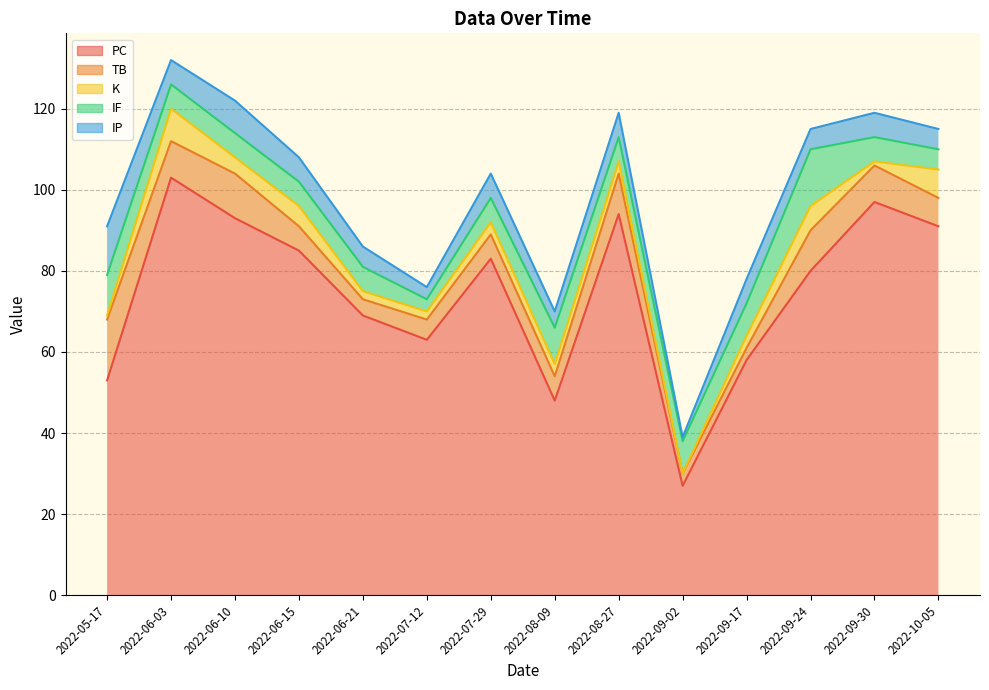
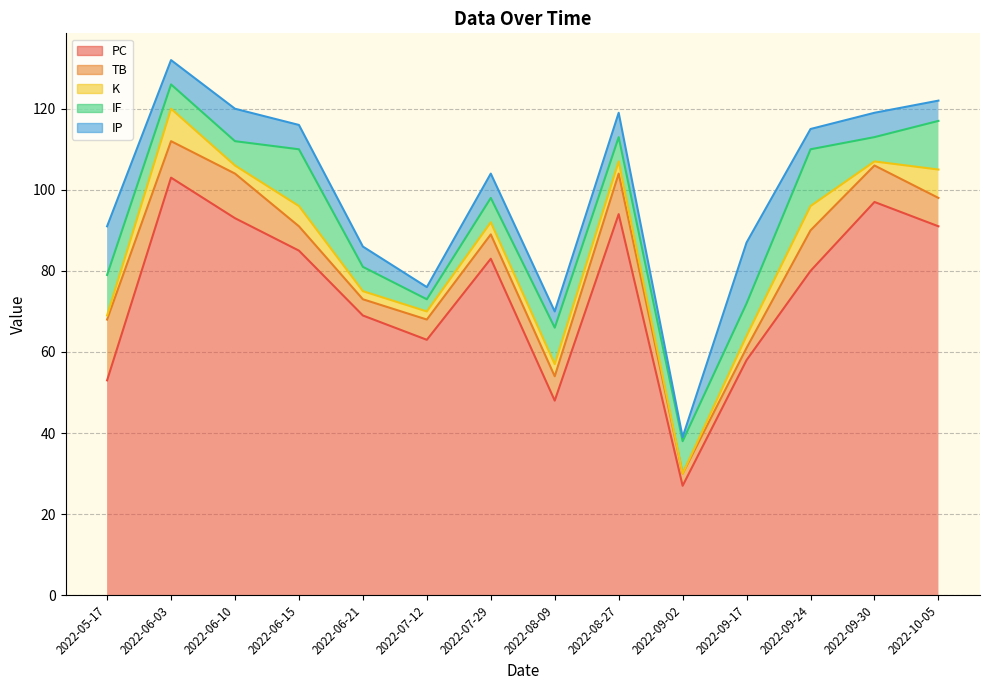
K, 2022-06-10: 4 -> 2
IF, 2022-06-15: 6 -> 14
IP, 2022-09-17: 6 -> 15
IF, 2022-10-05: 5 -> 12
